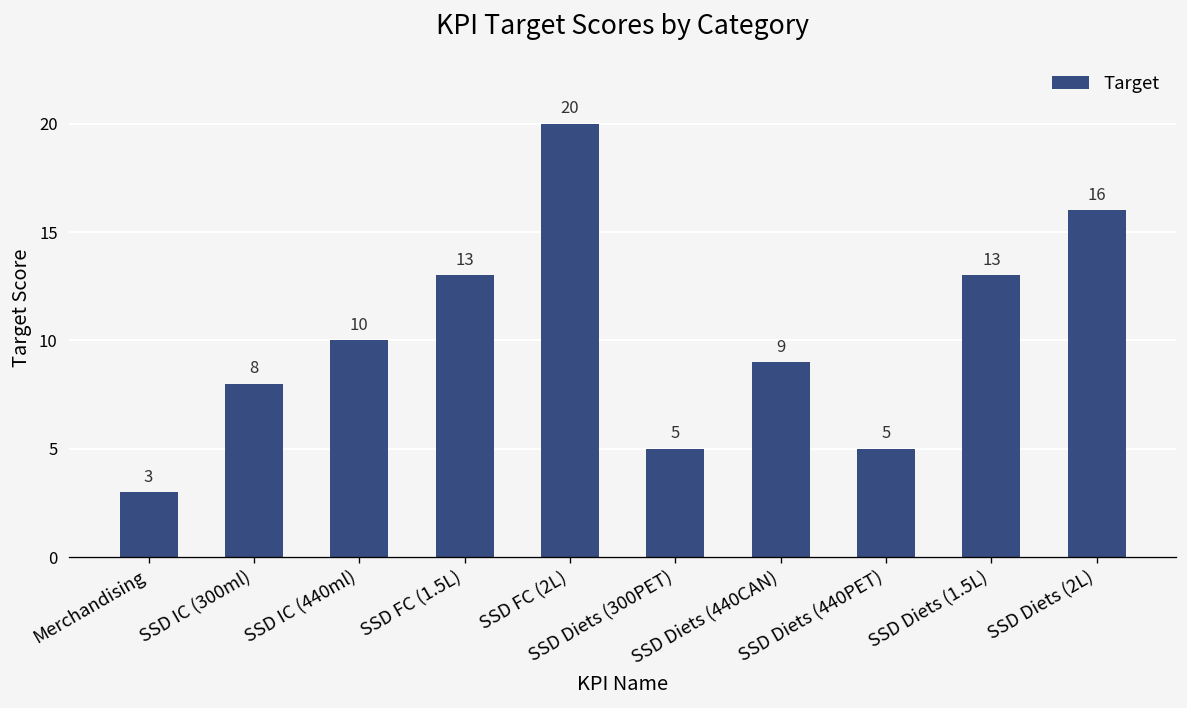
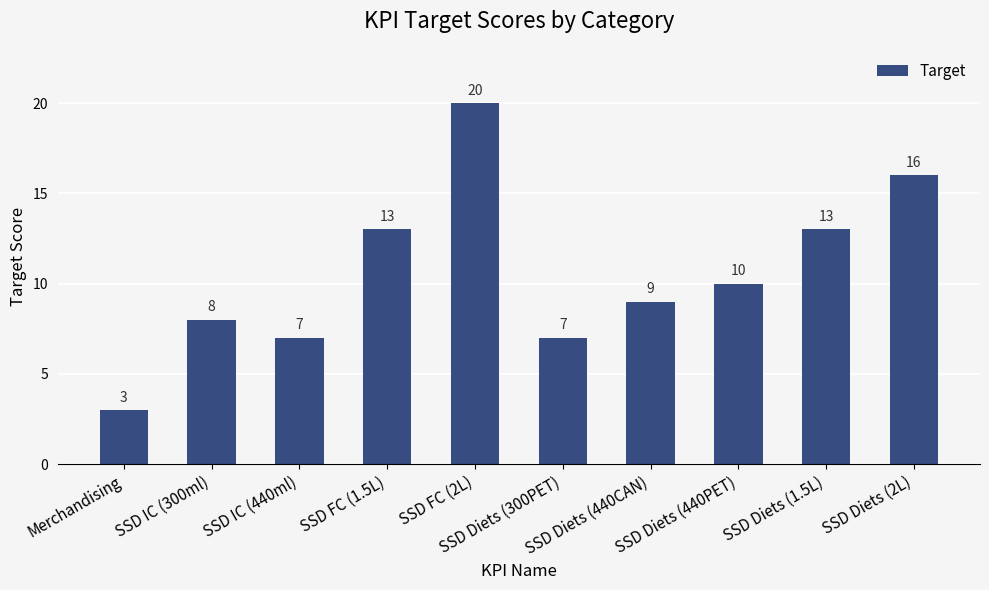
SSD IC (440ml): 10 -> 7
SSD Diets (300PET): 5 -> 7
SSD Diets (440PET): 5 -> 10
